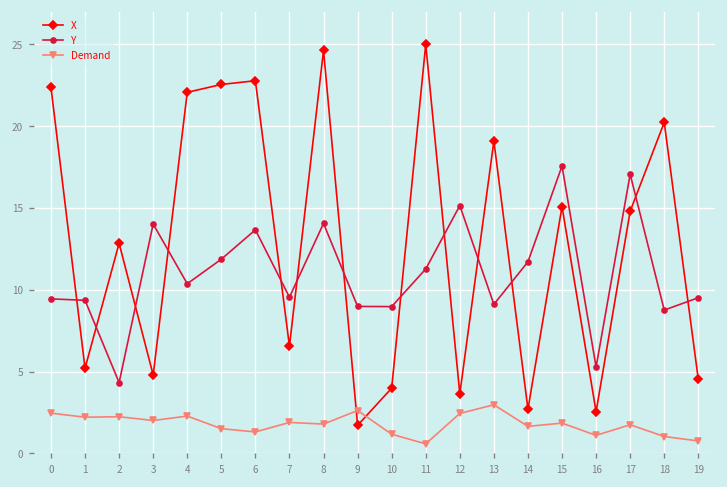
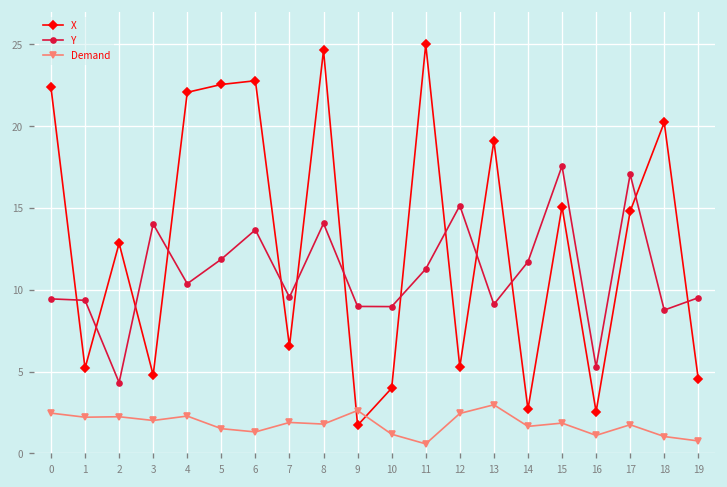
X, 12: 3.6 -> 5.3
